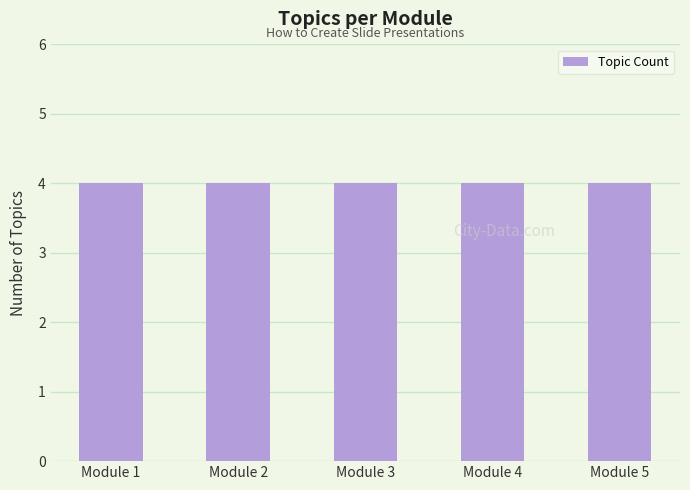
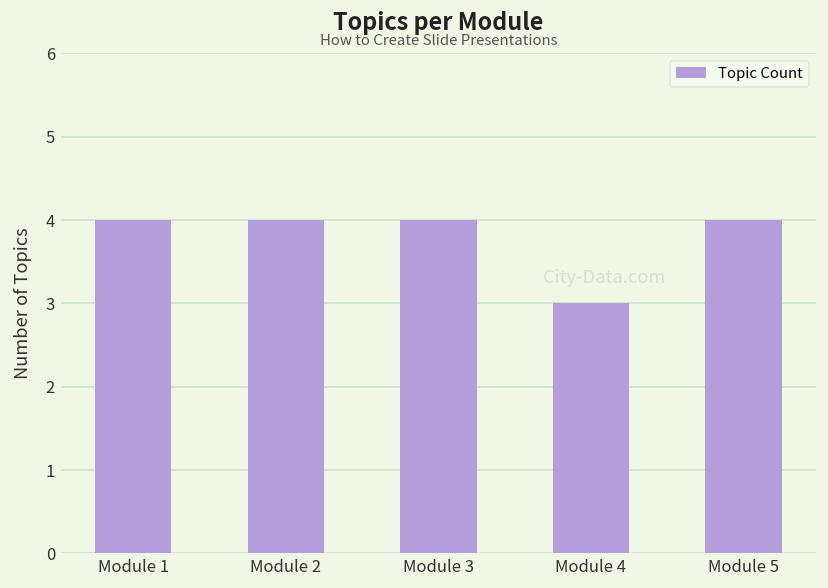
Module 4: 4 -> 3
